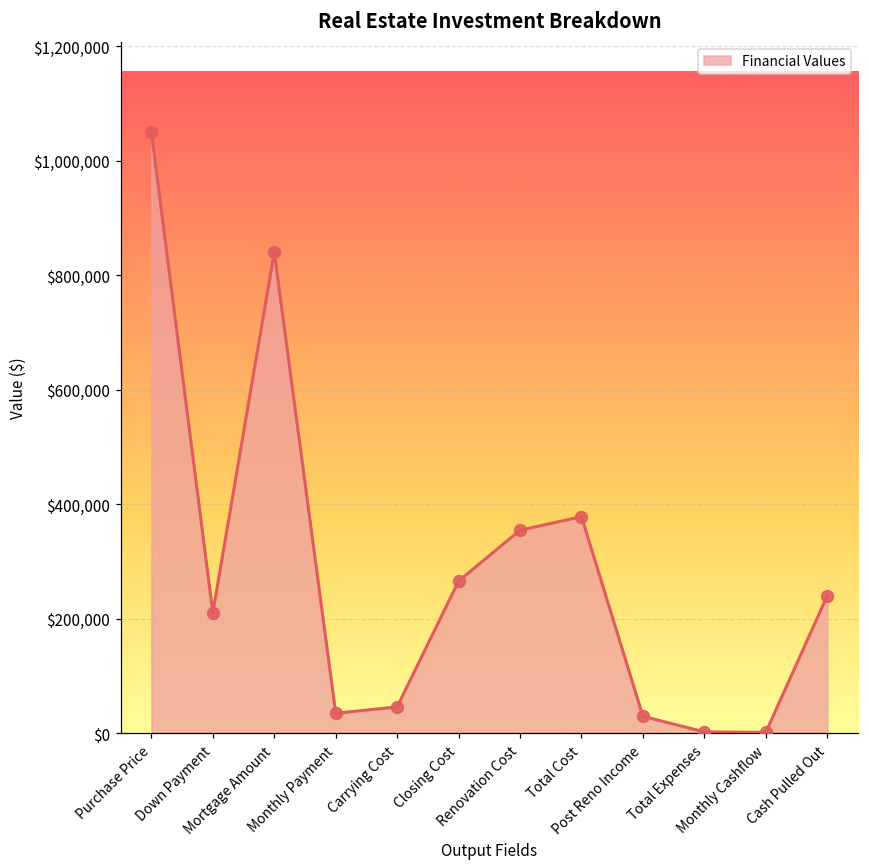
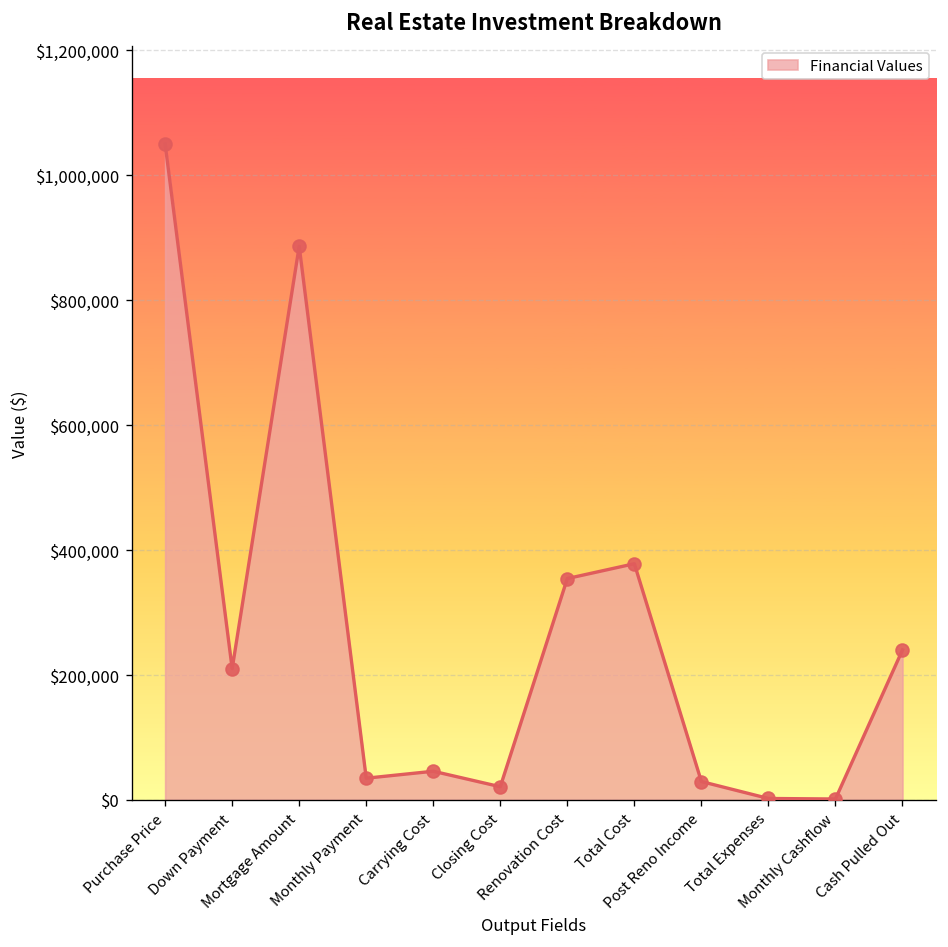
Mortgage Amount: $840,000 -> $890,000
Closing Cost: $270,000 -> $20,000
